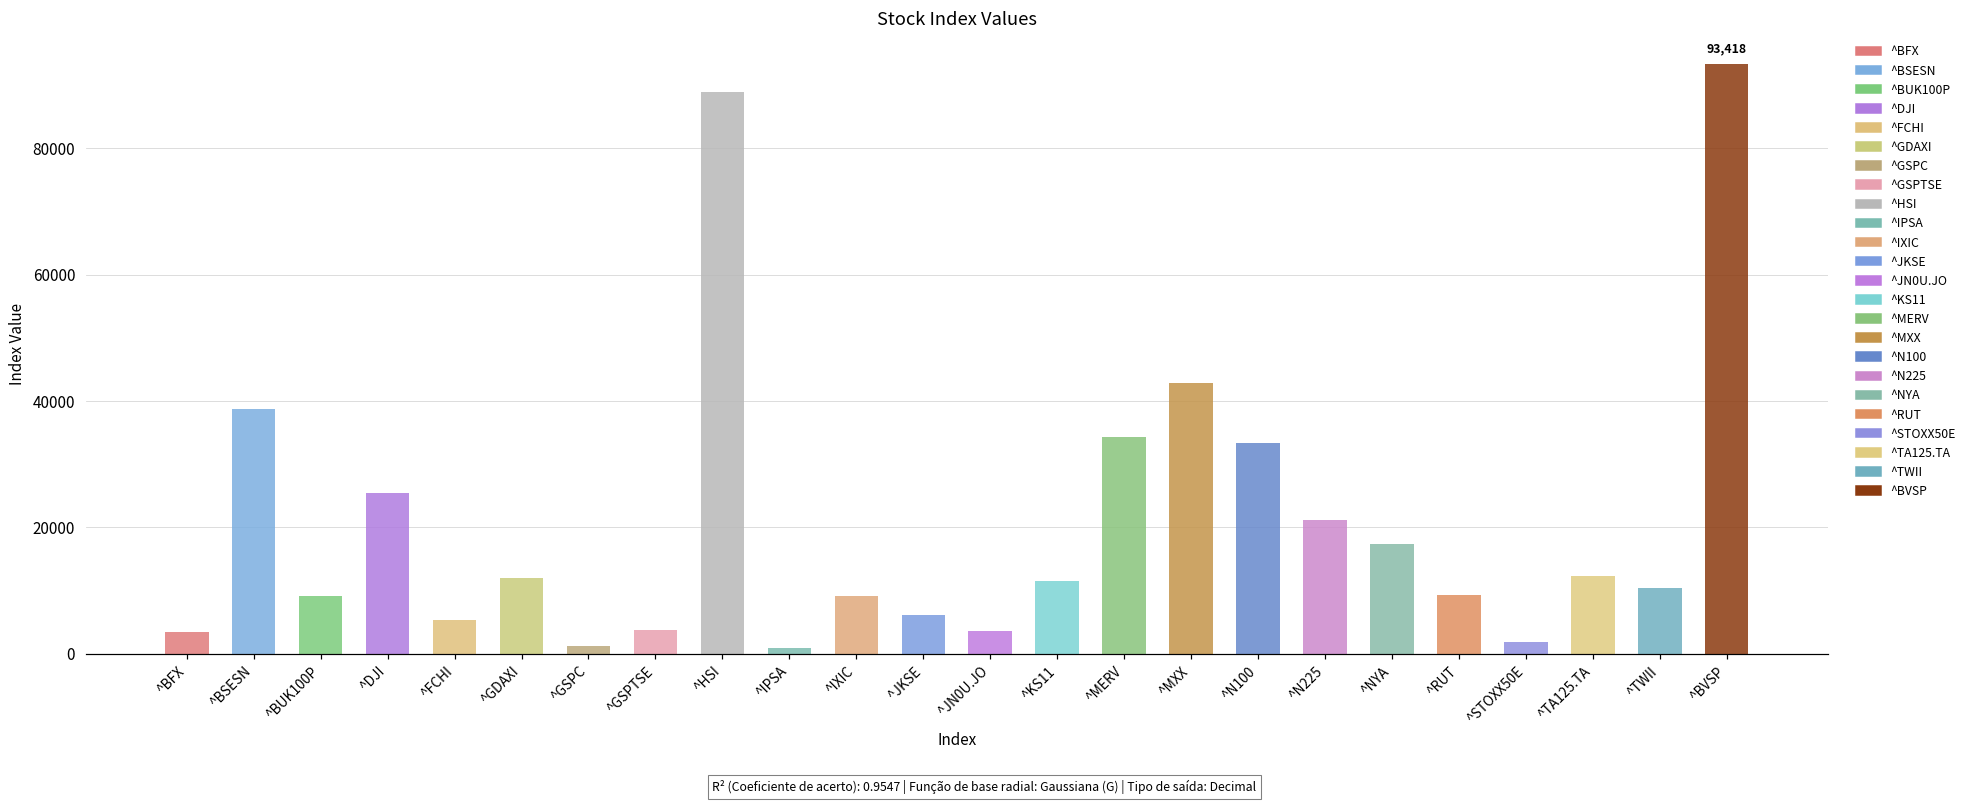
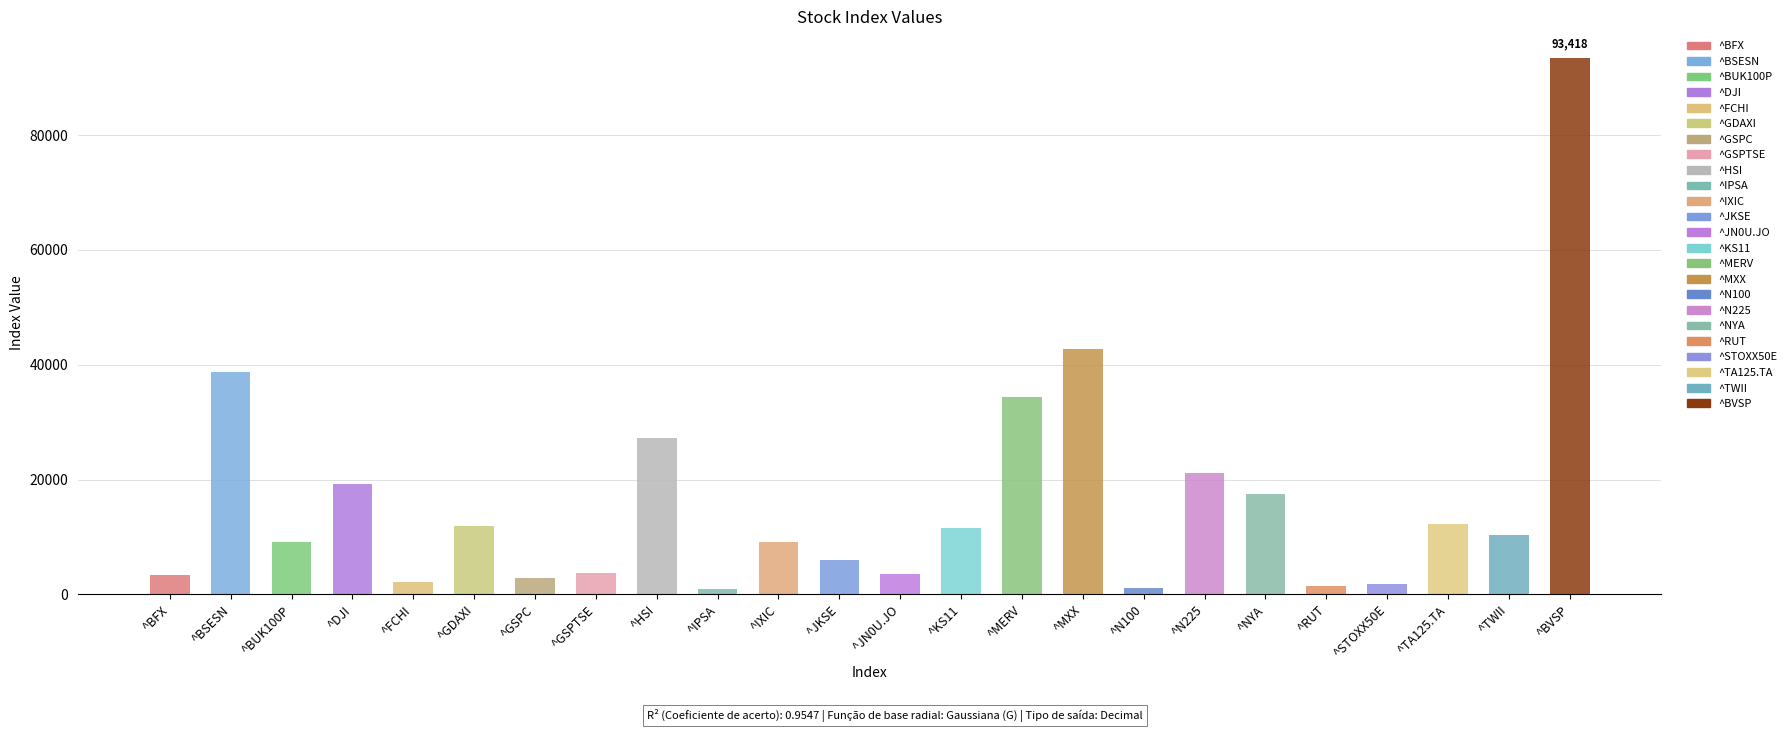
^DJI: 25000 -> 19000
^FCHI: 5000 -> 2000
^GSPC: 1000 -> 3000
^HSI: 89000 -> 27000
^N100: 33000 -> 1000
^RUT: 9000 -> 2000
